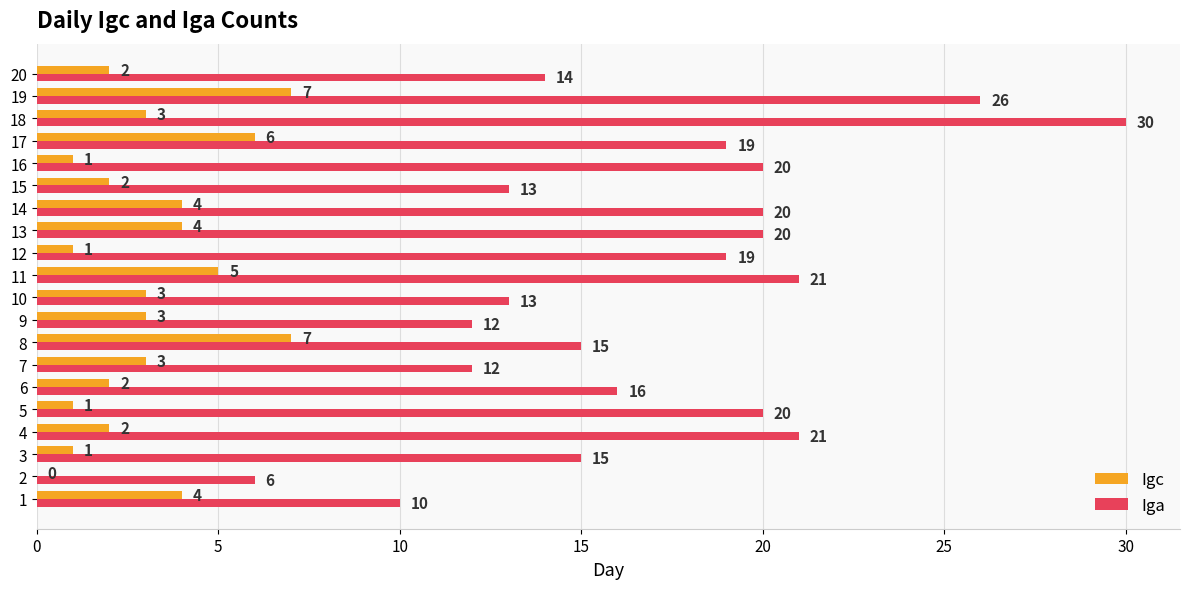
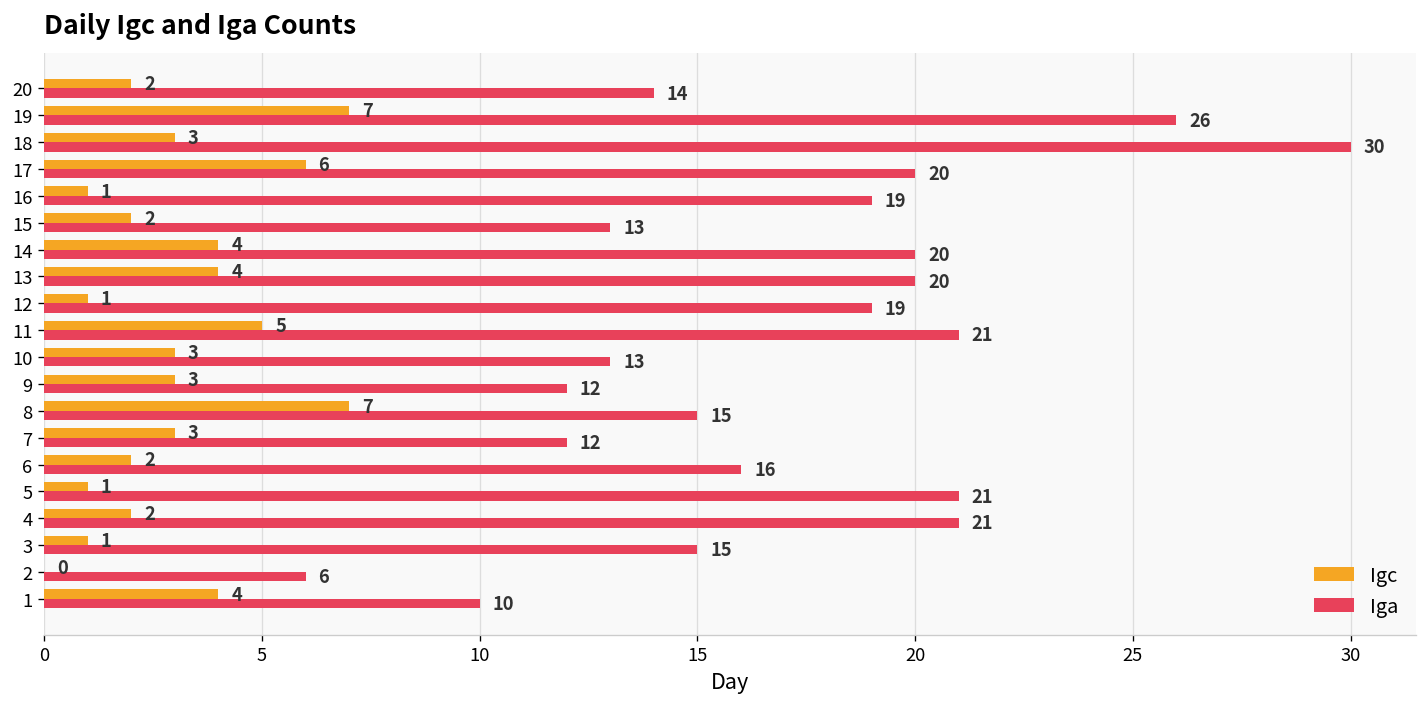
Iga, 17: 19 -> 20
Iga, 16: 20 -> 19
Iga, 5: 20 -> 21
